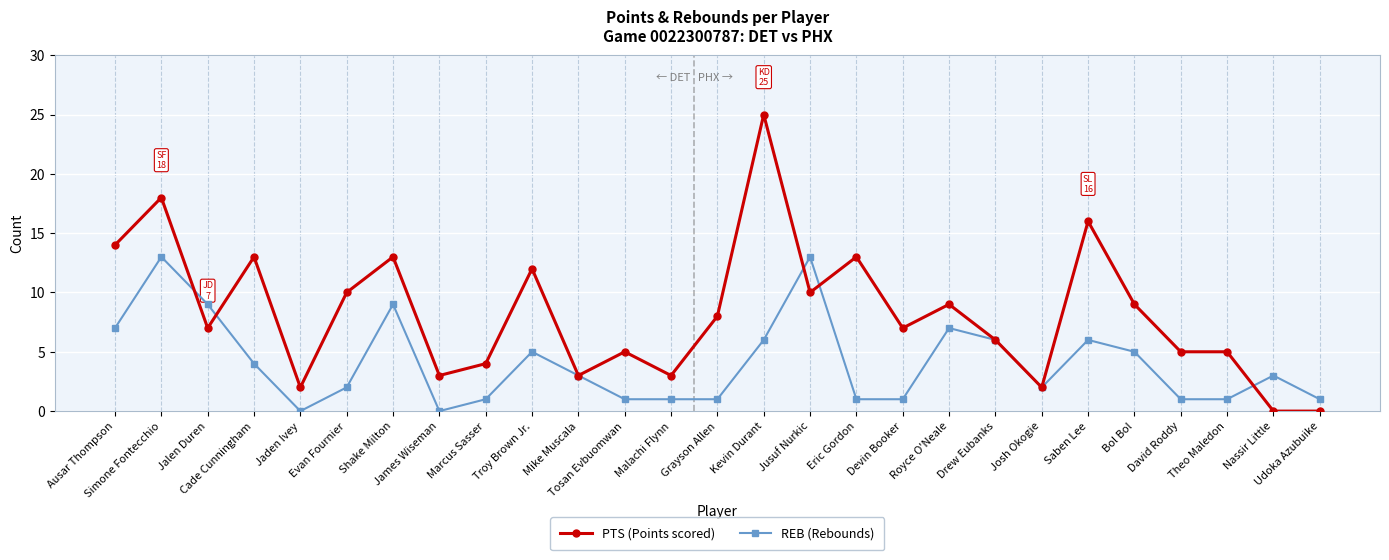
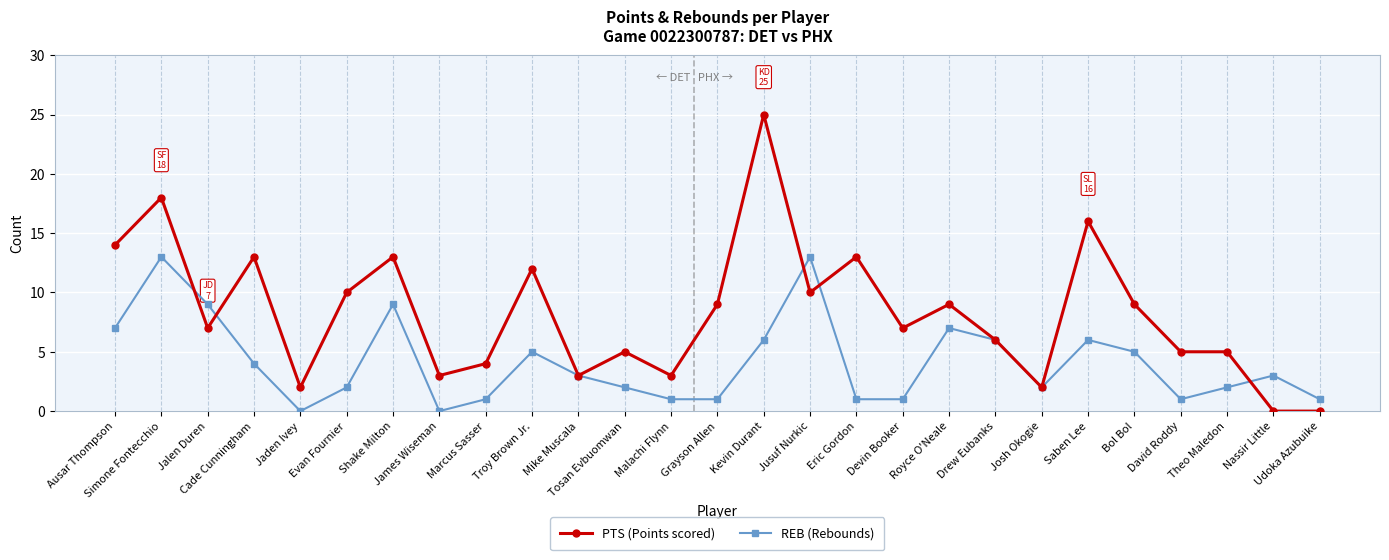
REB (Rebounds), Tosan Evbuomwan: 1 -> 2
PTS (Points scored), Grayson Allen: 8 -> 9
REB (Rebounds), Theo Maledon: 1 -> 2
